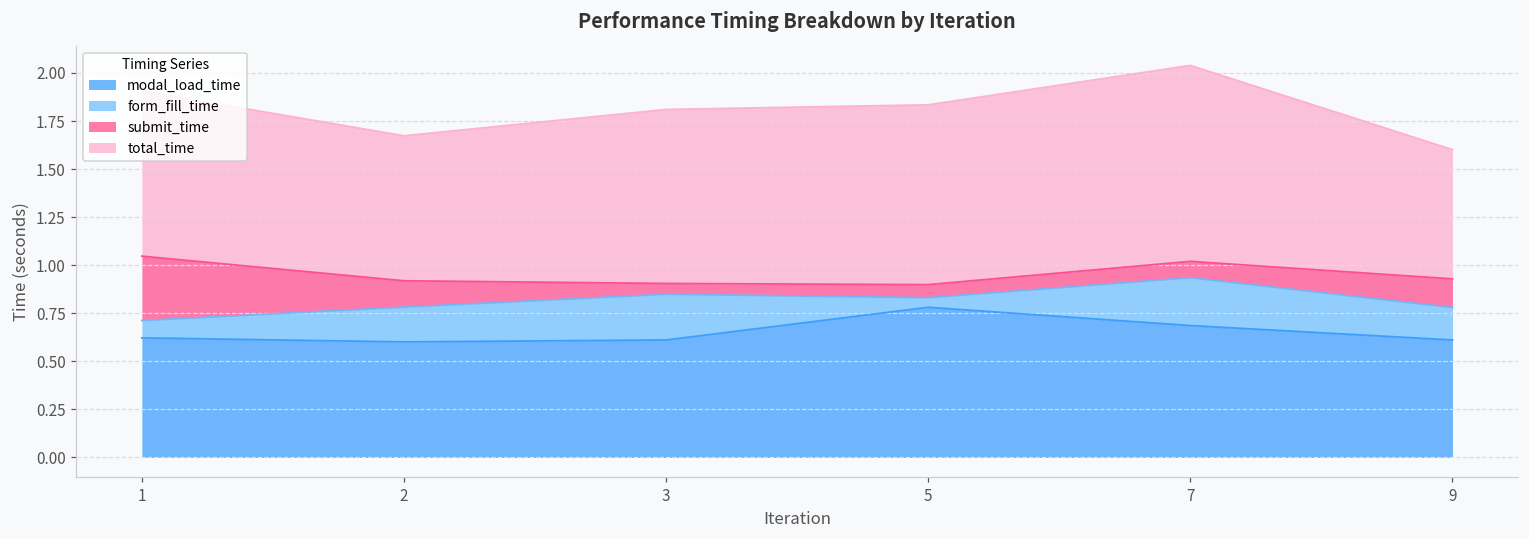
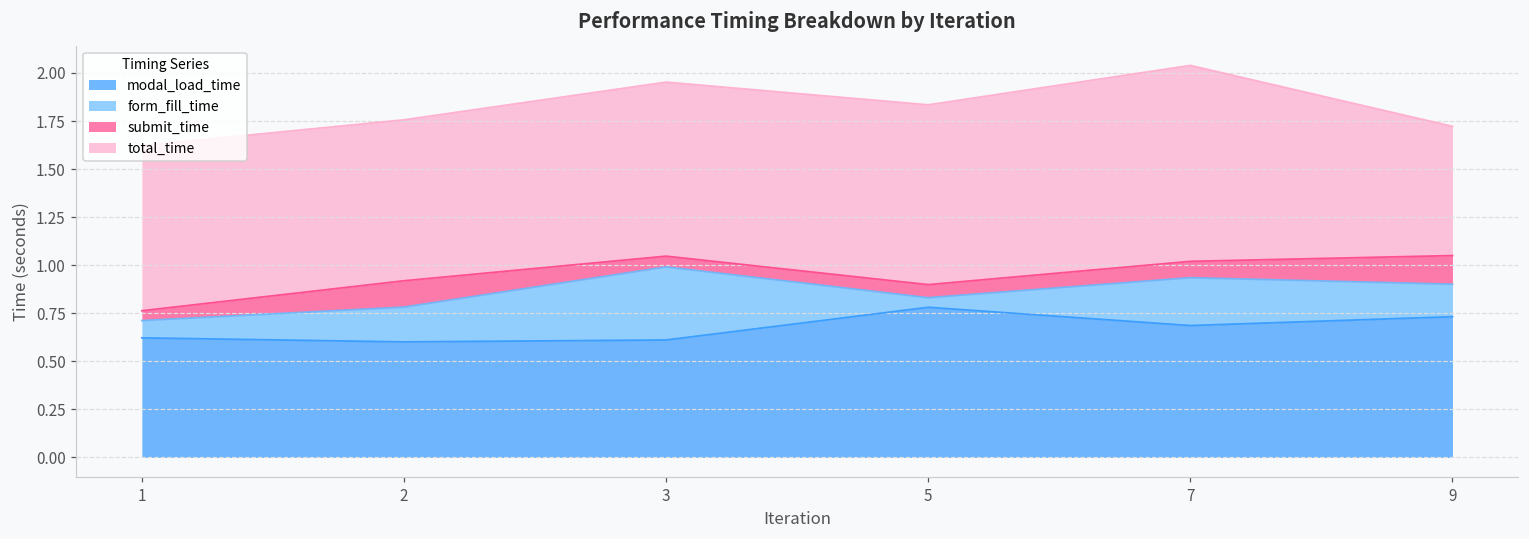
submit_time, 1: 0.33 -> 0.05
total_time, 2: 0.75 -> 0.84
form_fill_time, 3: 0.24 -> 0.38
modal_load_time, 9: 0.61 -> 0.73
